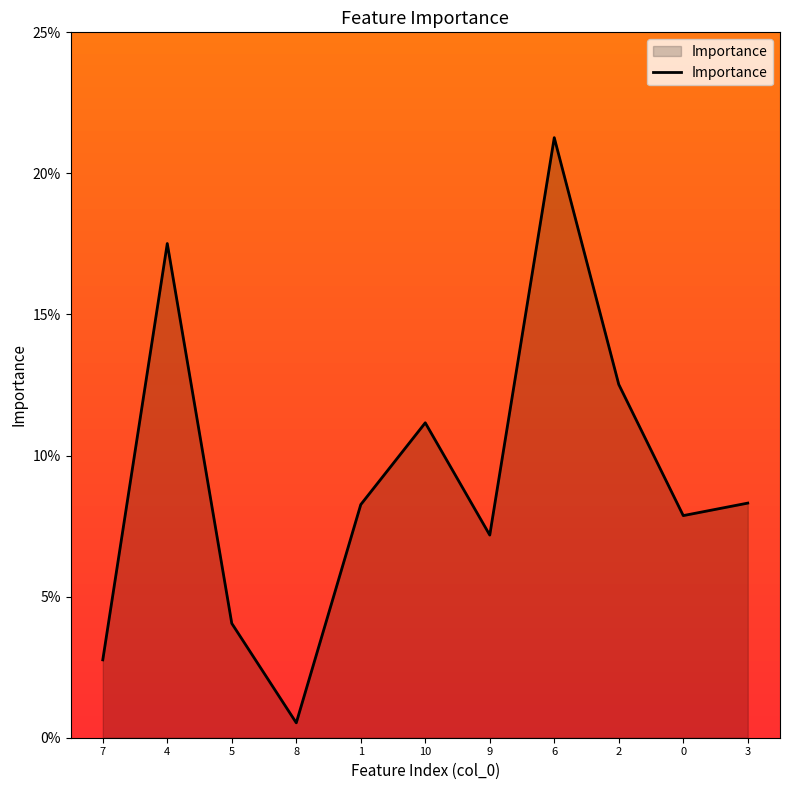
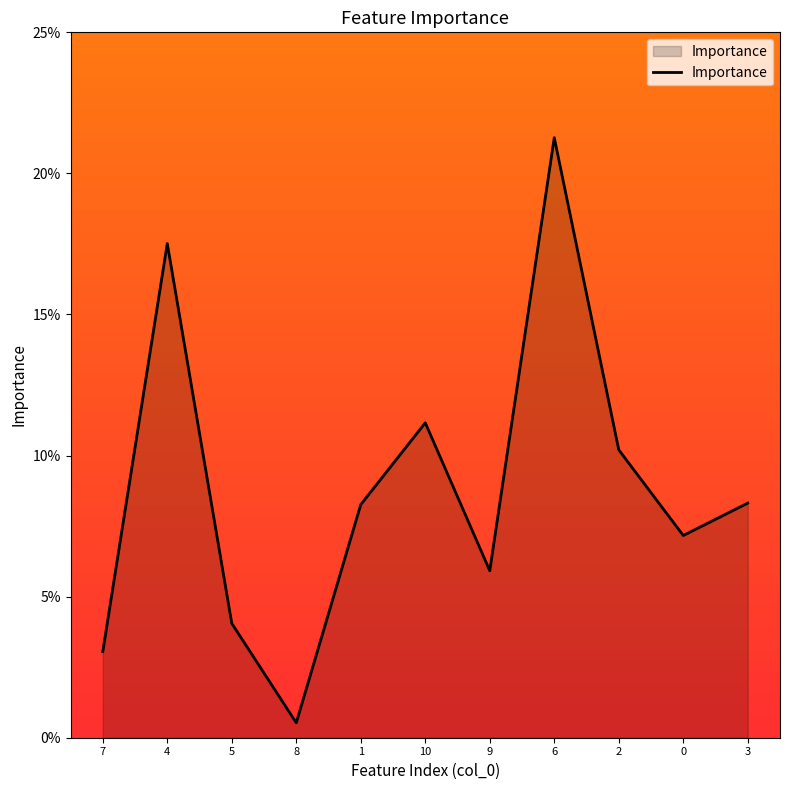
7: 2.8% -> 3.0%
9: 7.2% -> 5.9%
2: 12.5% -> 10.2%
0: 7.9% -> 7.2%
